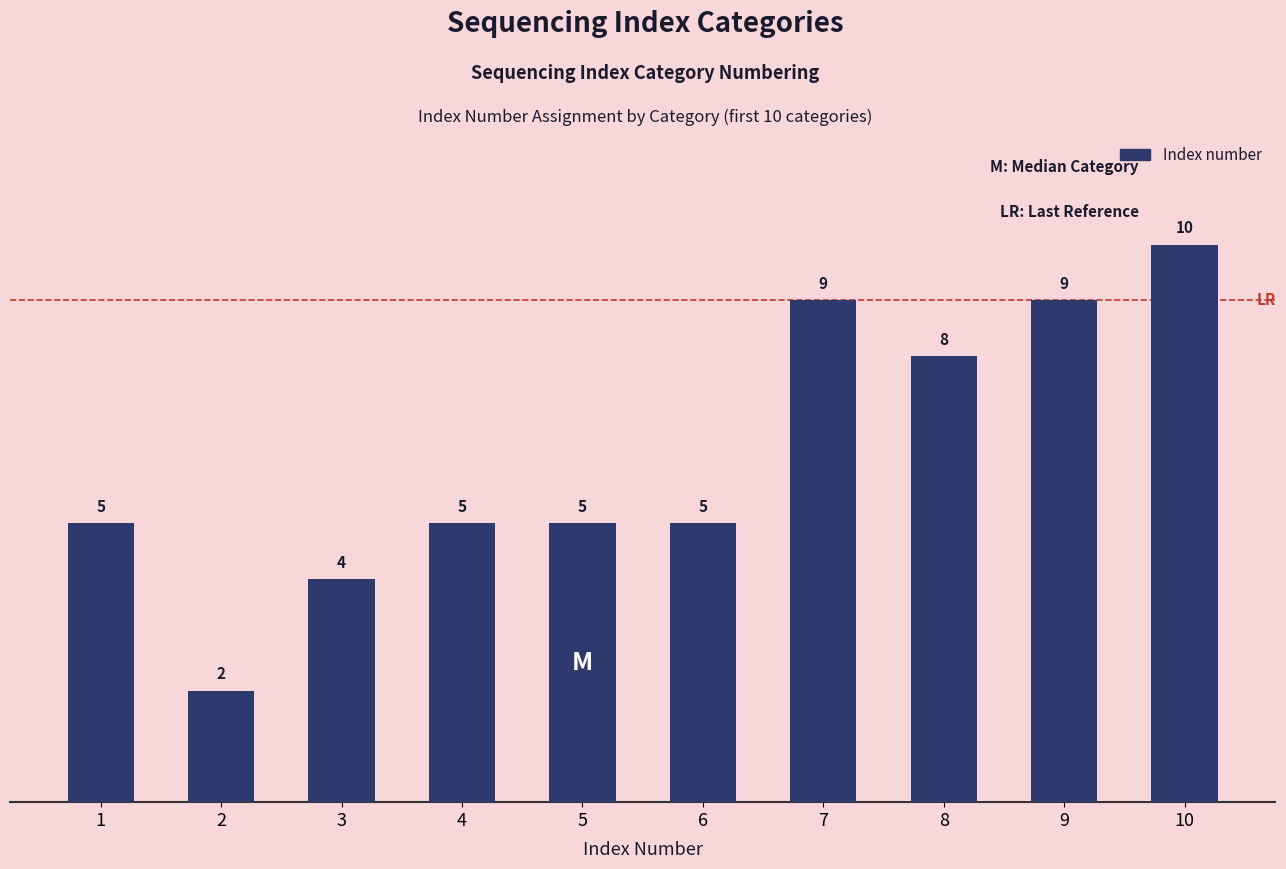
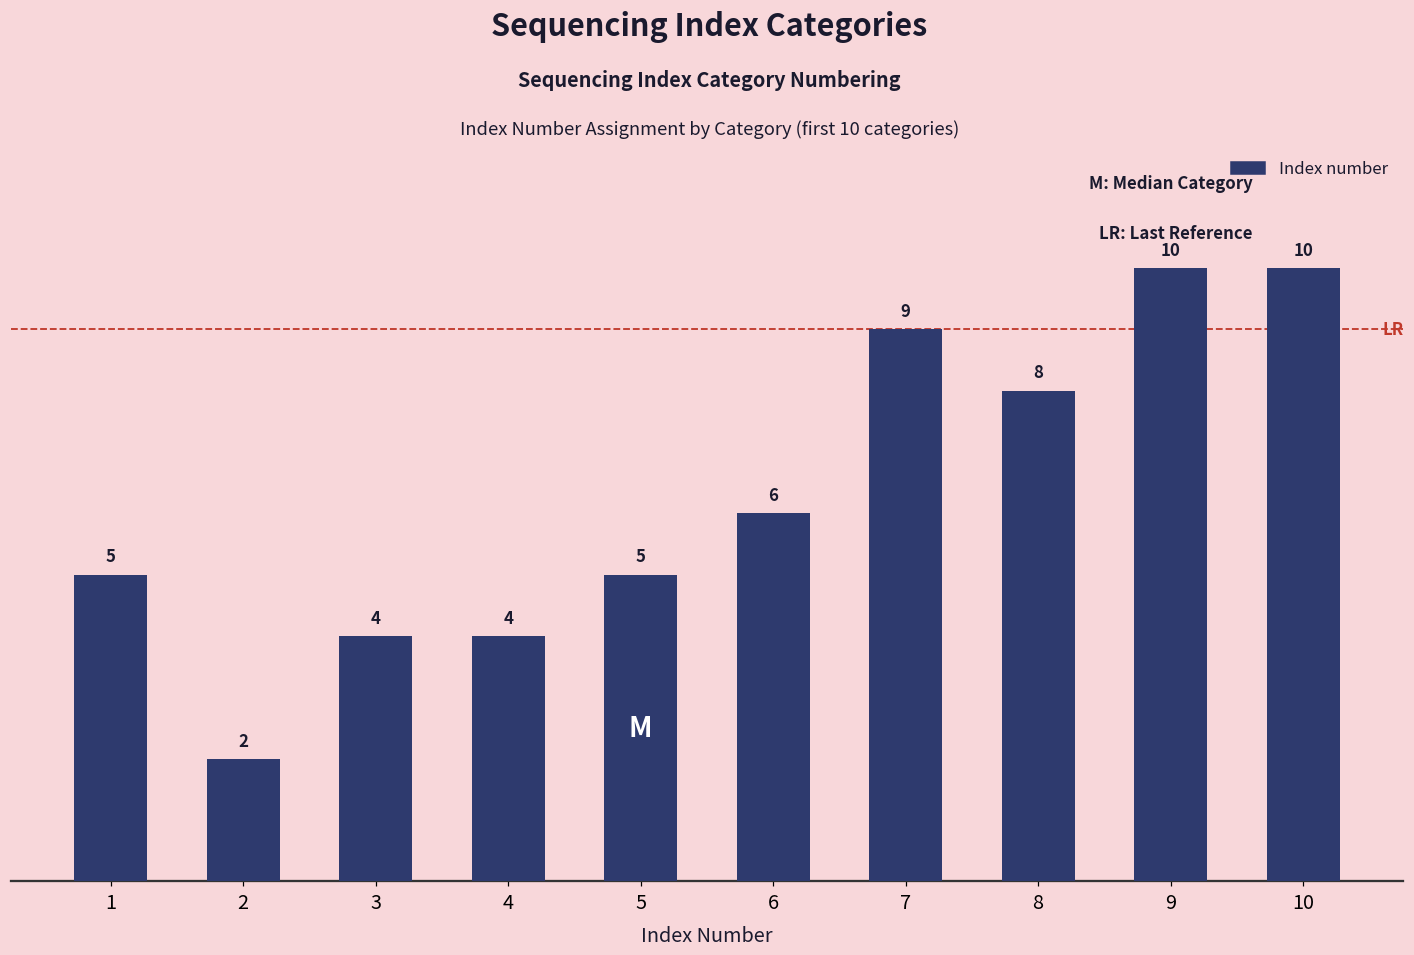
4: 5 -> 4
6: 5 -> 6
9: 9 -> 10
